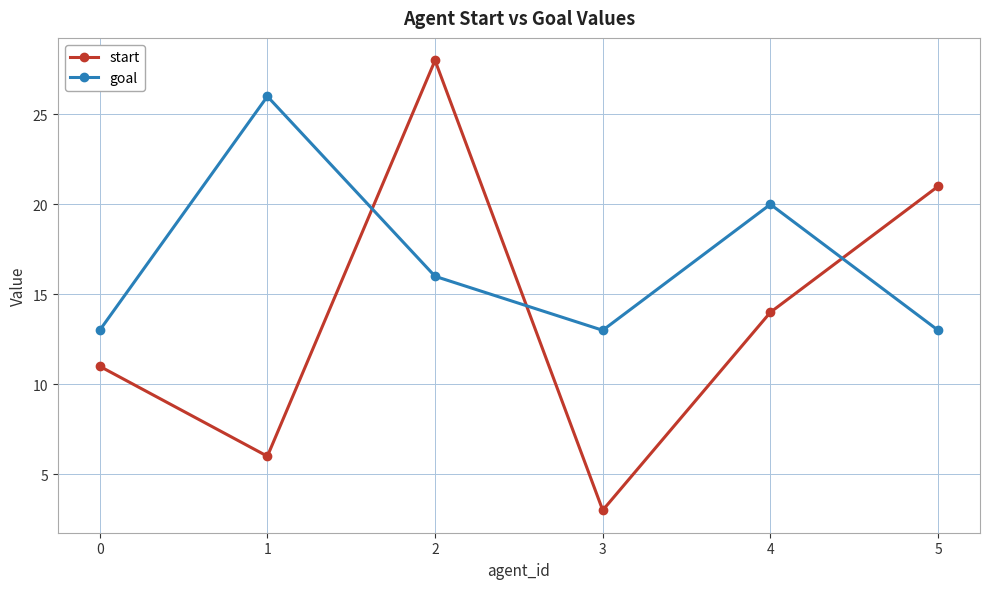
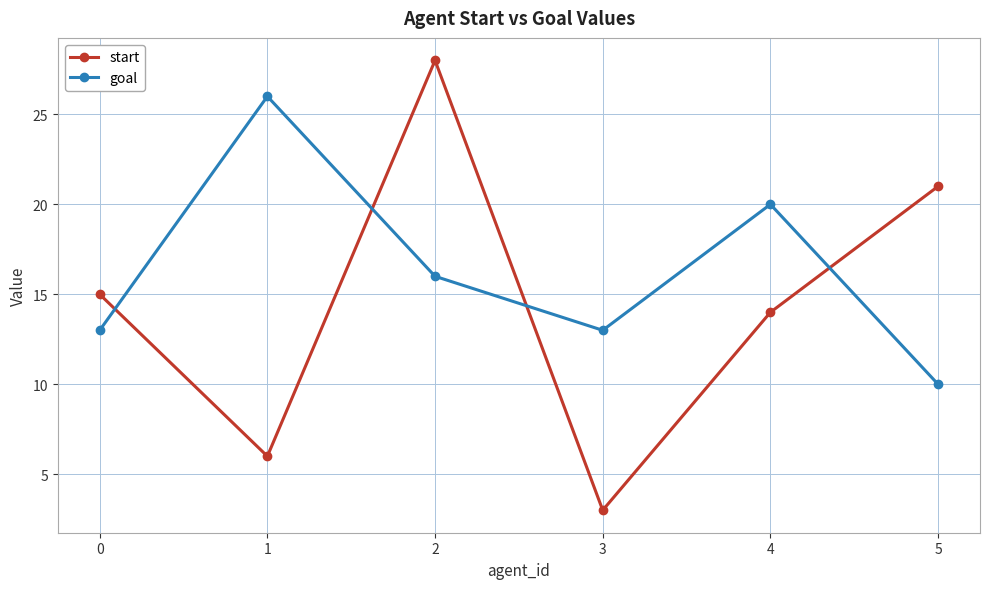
start, 0: 11 -> 15
goal, 5: 13 -> 10
